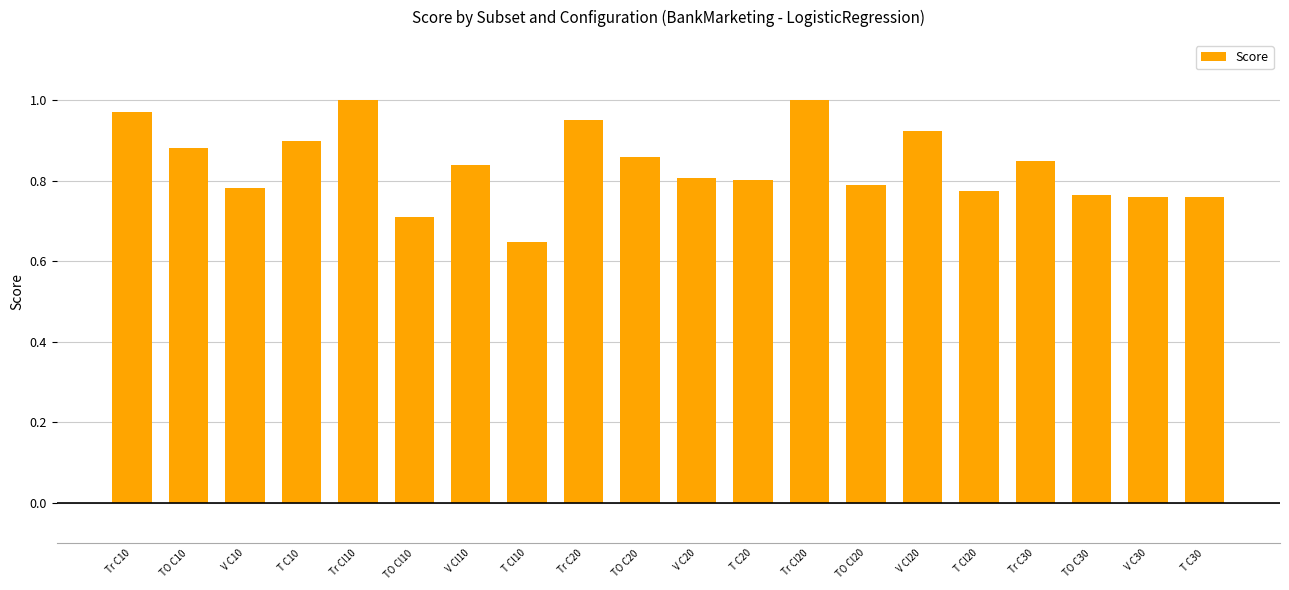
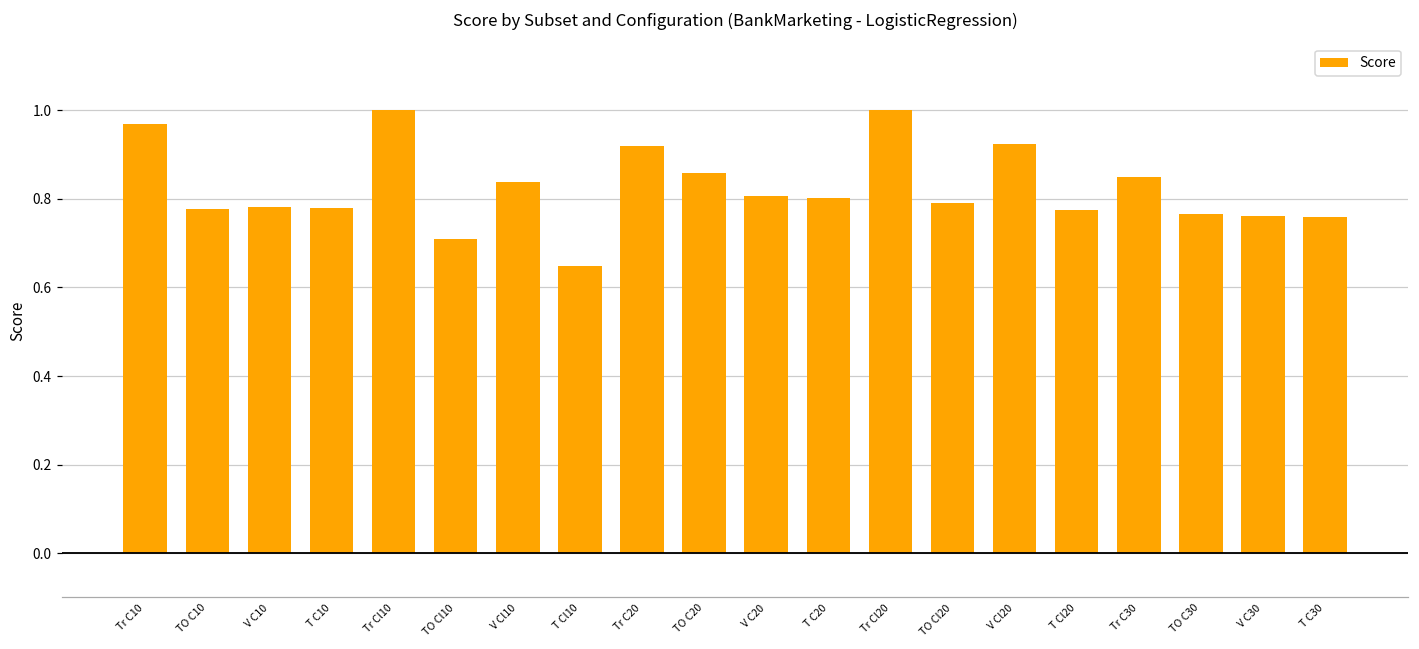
TO C10: 0.88 -> 0.78
T C10: 0.90 -> 0.78
Tr C20: 0.95 -> 0.92
